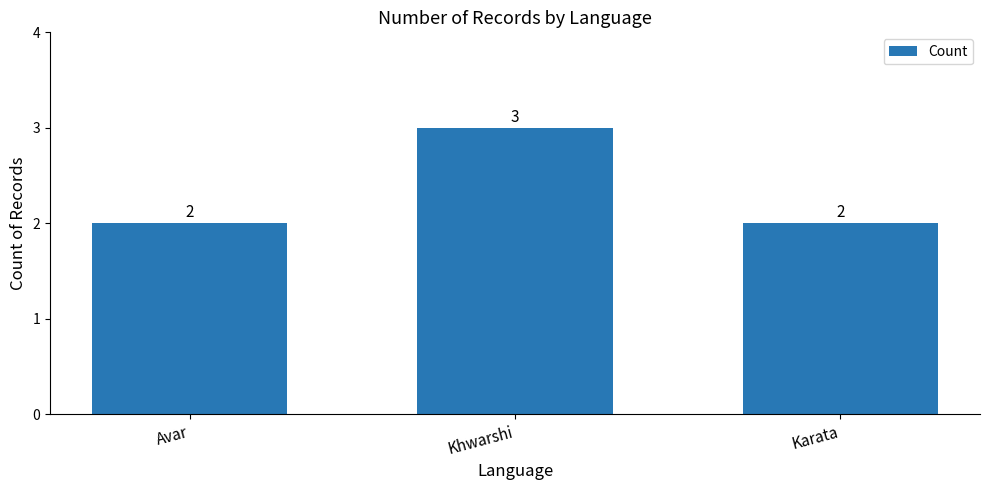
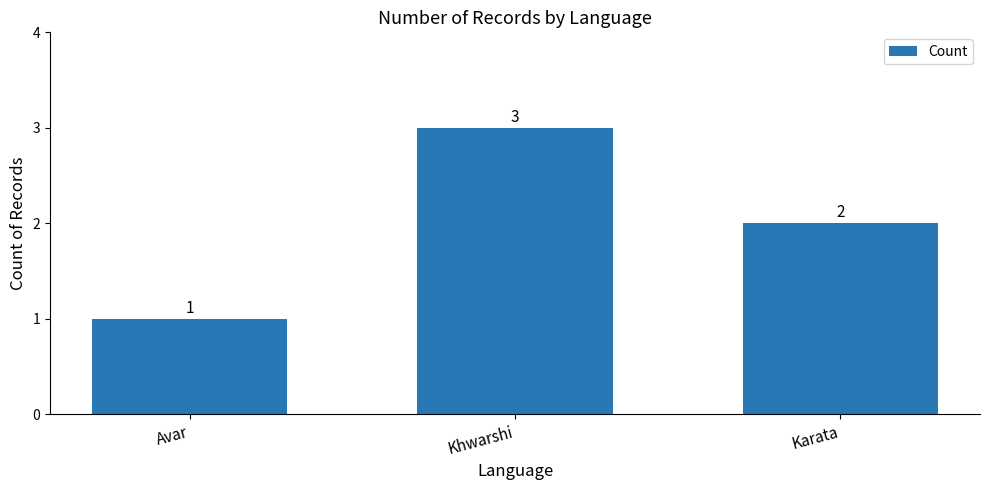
Avar: 2 -> 1
